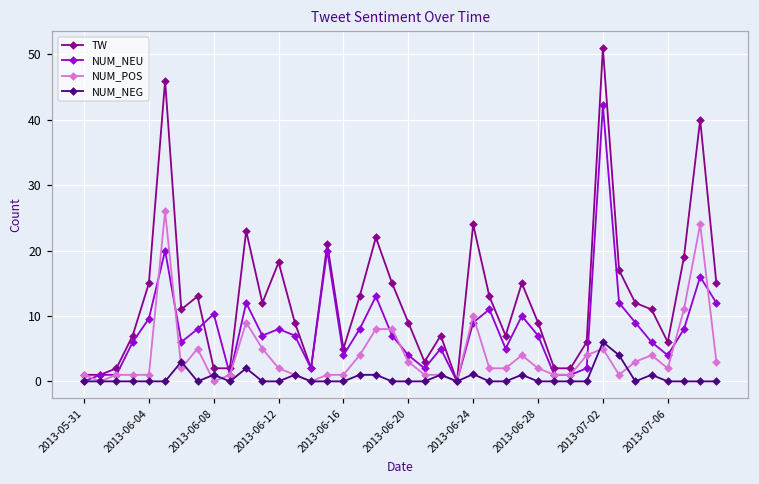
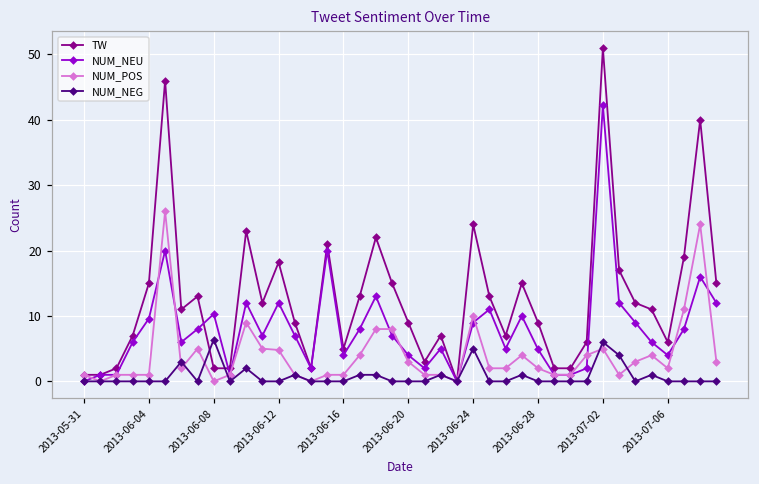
NUM_NEG, 2013-06-08: 1 -> 6
NUM_NEU, 2013-06-12: 8 -> 12
NUM_POS, 2013-06-12: 2 -> 5
NUM_NEG, 2013-06-24: 1 -> 5
NUM_NEU, 2013-06-28: 7 -> 5
